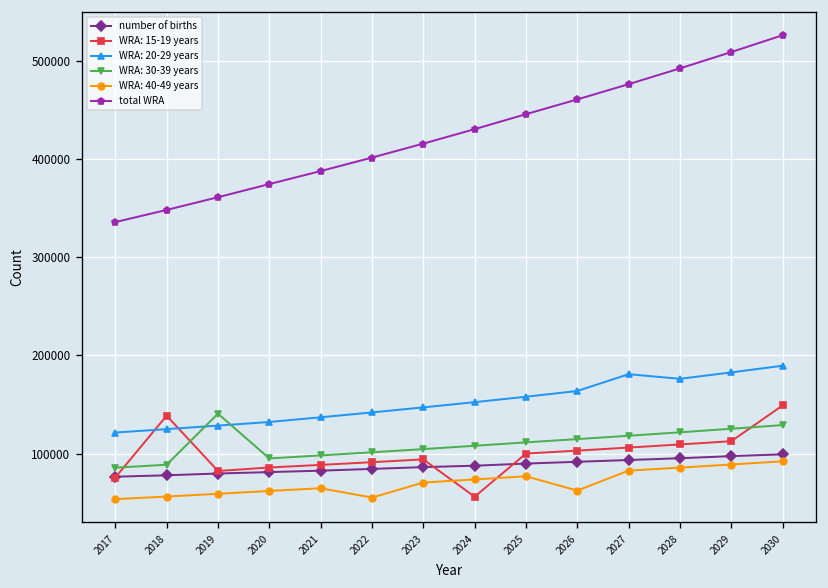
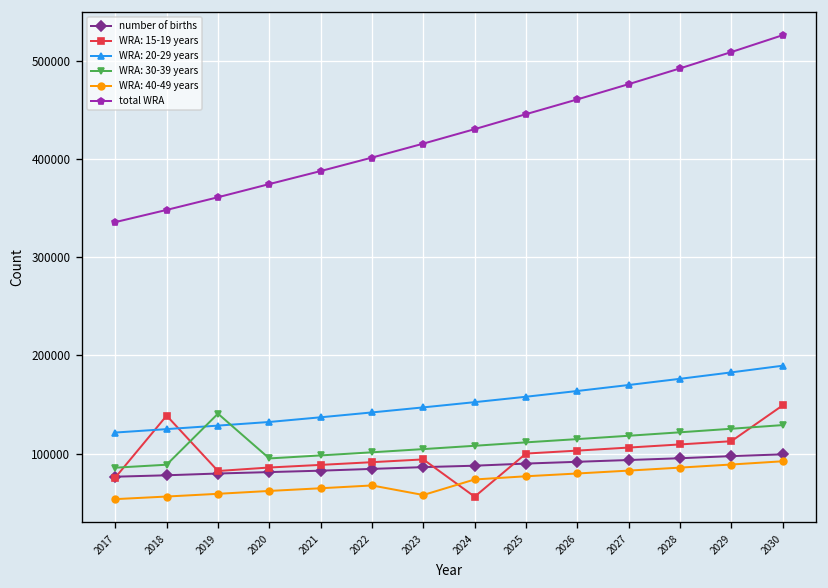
WRA: 40-49 years, 2022: 60000 -> 70000
WRA: 40-49 years, 2023: 70000 -> 60000
WRA: 40-49 years, 2026: 60000 -> 80000
WRA: 20-29 years, 2027: 180000 -> 170000
